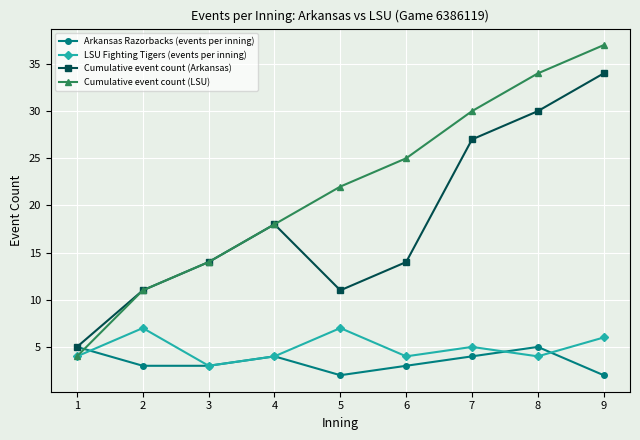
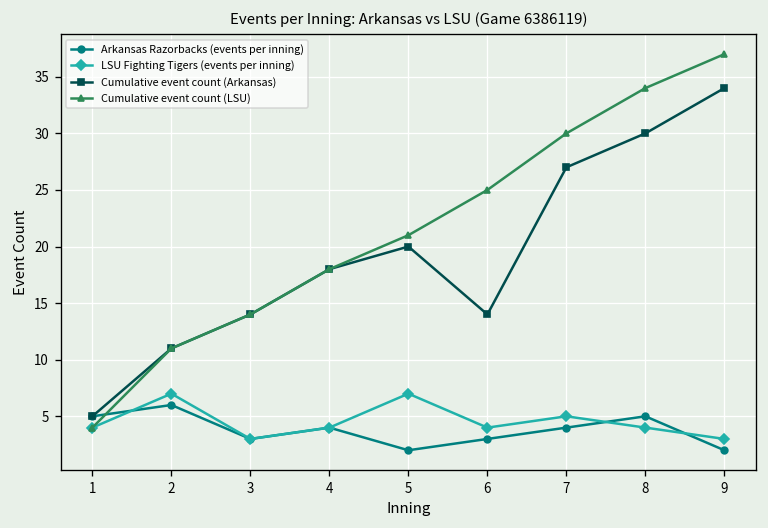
Arkansas Razorbacks (events per inning), 2: 3 -> 6
Cumulative event count (Arkansas), 5: 11 -> 20
Cumulative event count (LSU), 5: 22 -> 21
LSU Fighting Tigers (events per inning), 9: 6 -> 3
